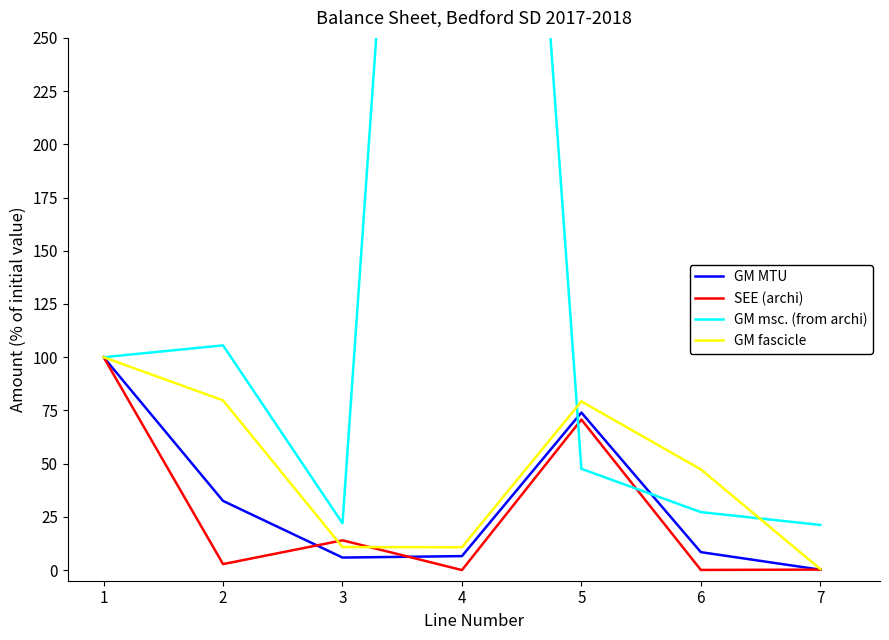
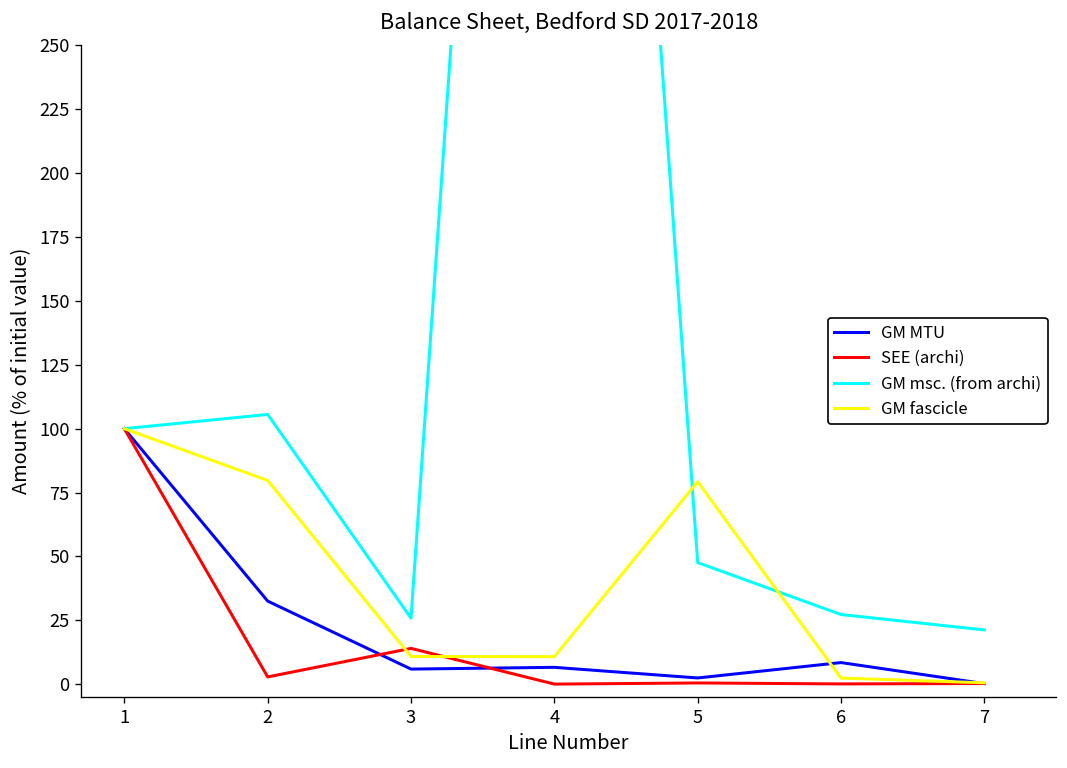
GM msc. (from archi), 3: 22 -> 26
GM MTU, 5: 74 -> 2
SEE (archi), 5: 71 -> 0
GM fascicle, 6: 47 -> 2
